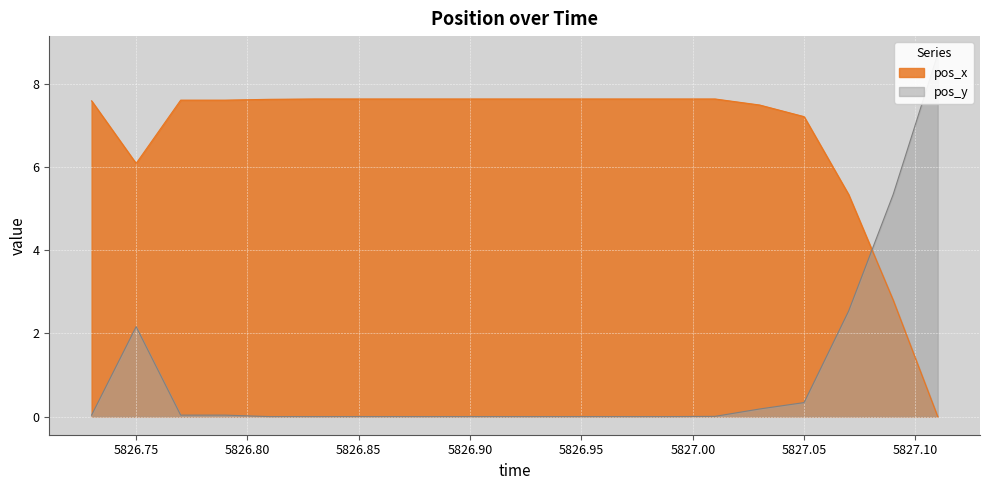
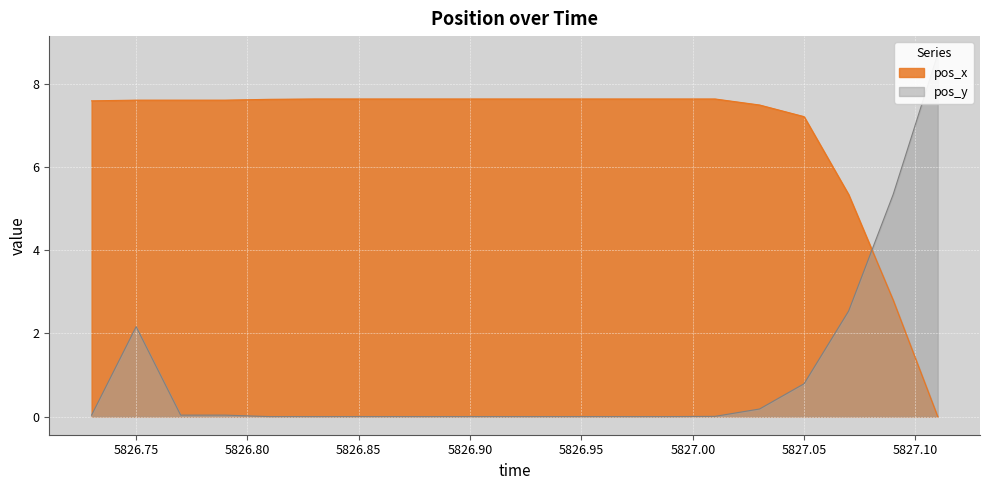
pos_x, 5826.75: 6.1 -> 7.6
pos_y, 5827.05: 0.3 -> 0.8
